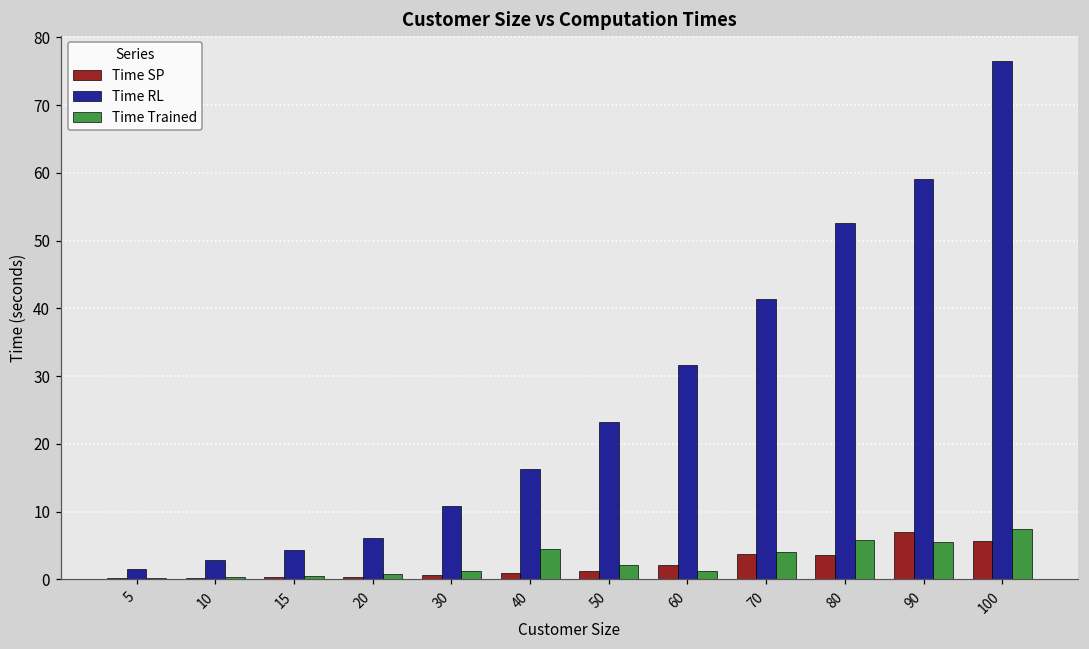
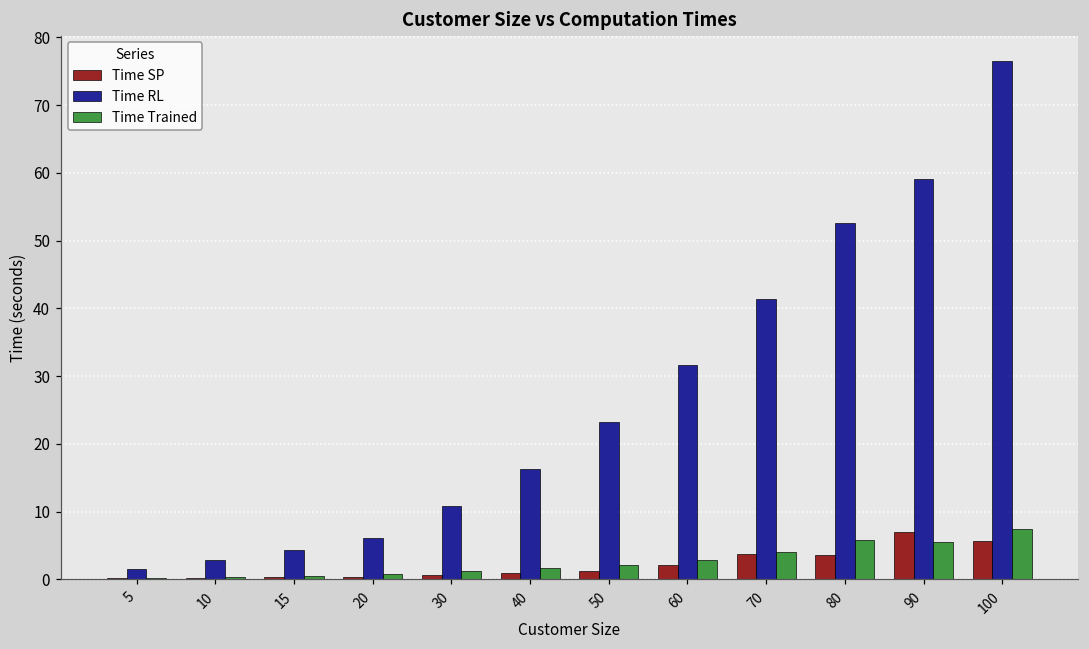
Time Trained, 40: 4 -> 2
Time Trained, 60: 1 -> 3
